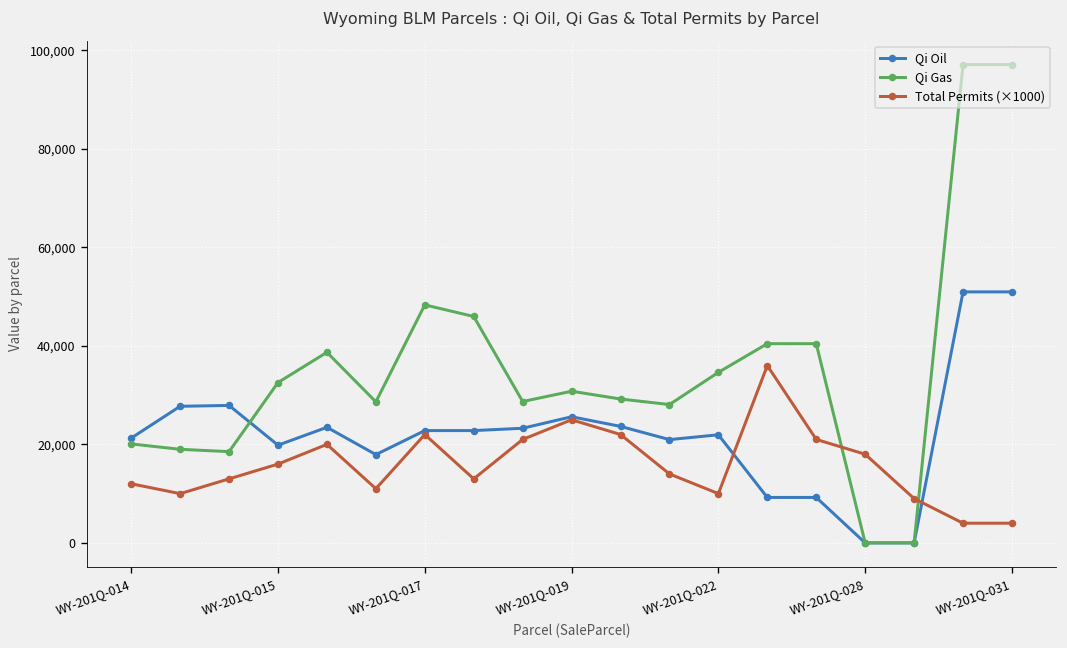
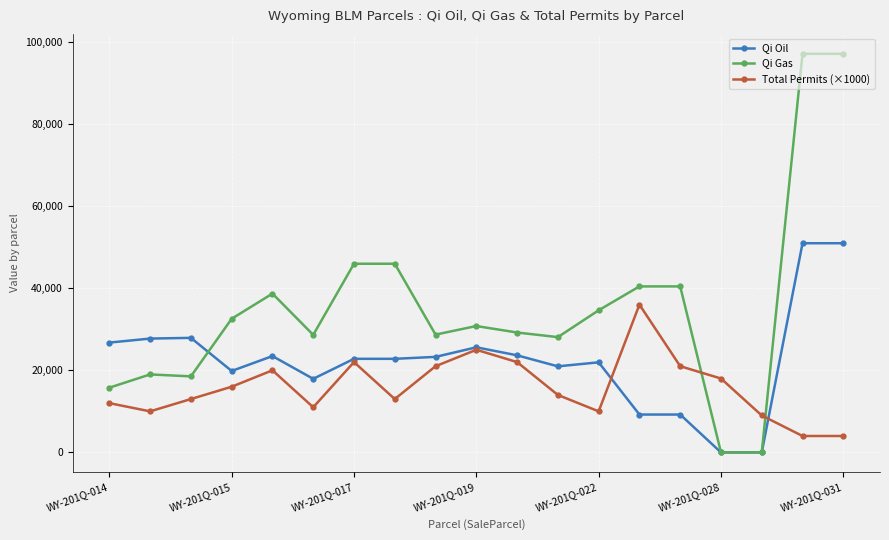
Qi Oil, WY-201Q-014: 21,000 -> 27,000
Qi Gas, WY-201Q-014: 20,000 -> 16,000
Qi Gas, WY-201Q-017: 48,000 -> 46,000
